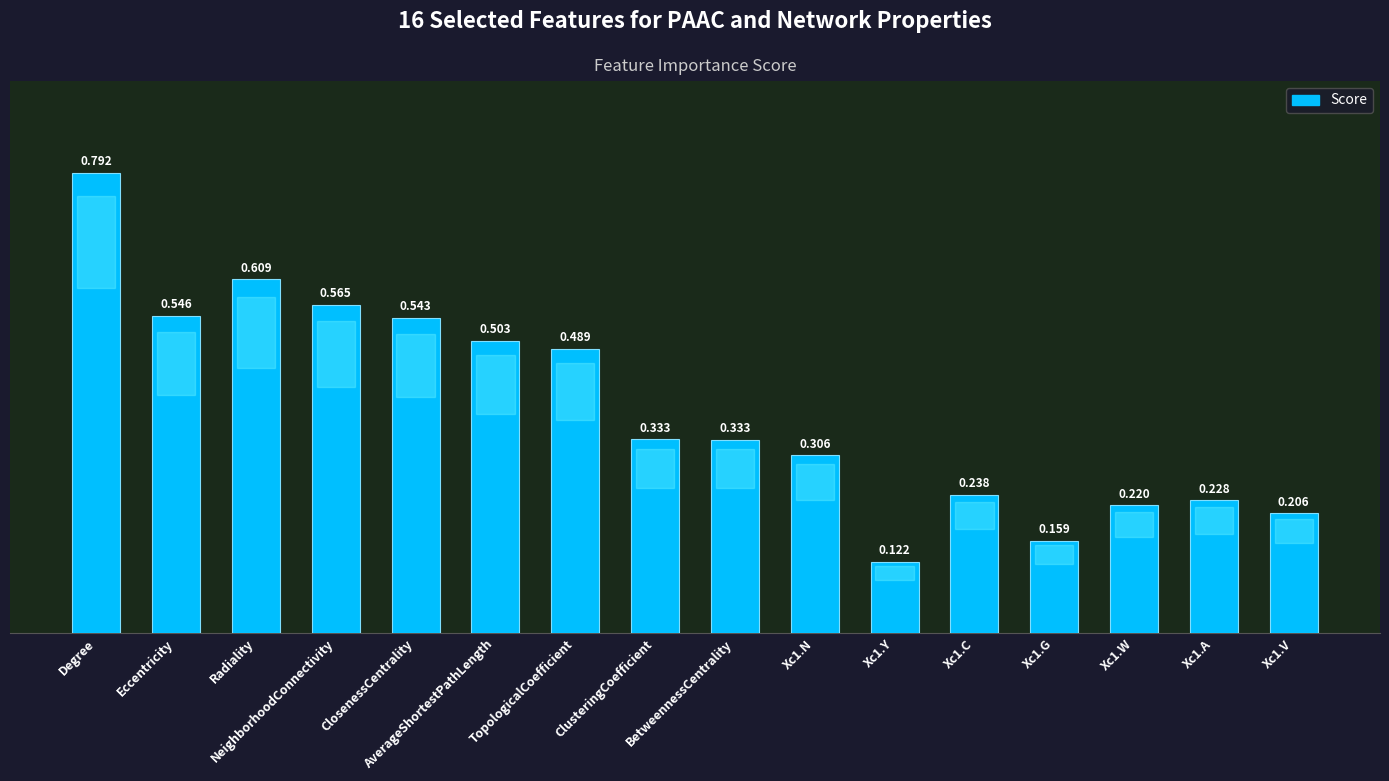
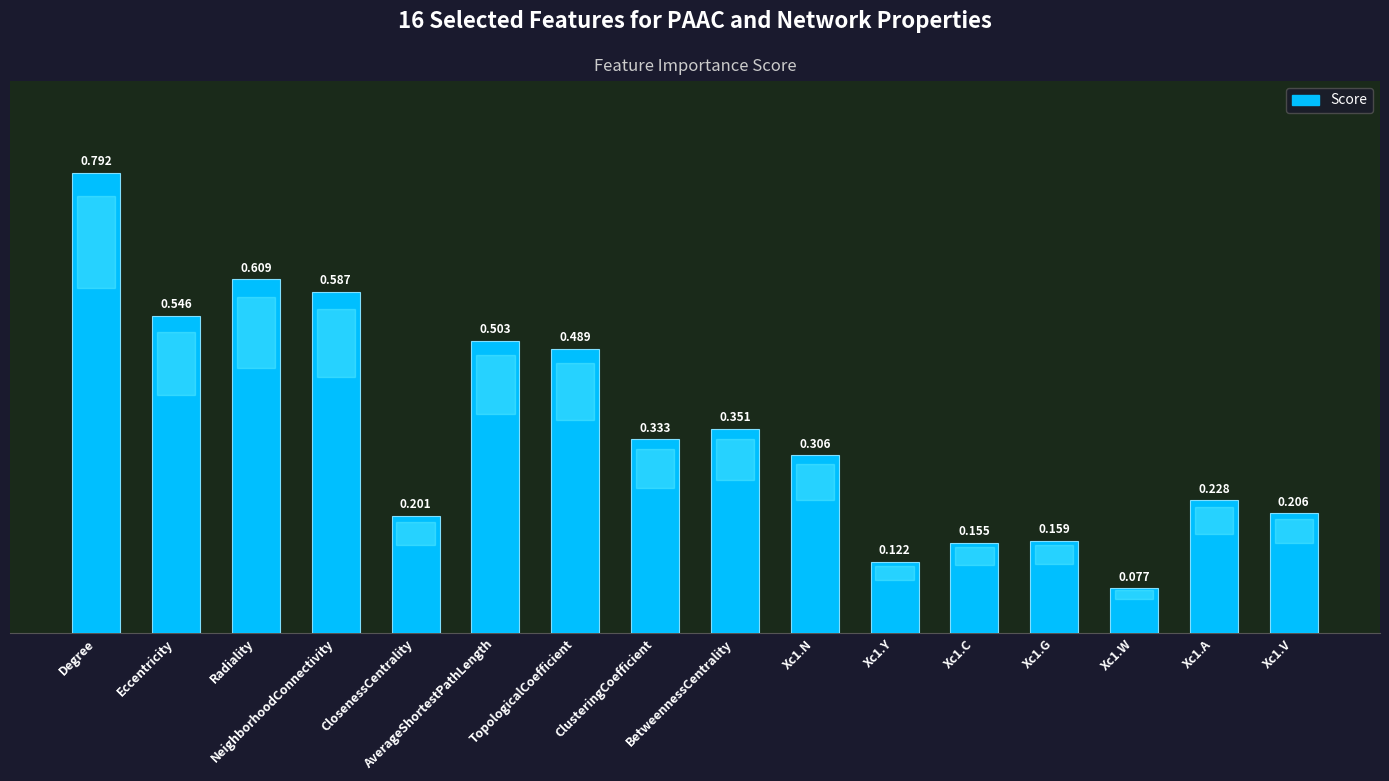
NeighborhoodConnectivity: 0.565 -> 0.587
ClosenessCentrality: 0.543 -> 0.201
BetweennessCentrality: 0.333 -> 0.351
Xc1.C: 0.238 -> 0.155
Xc1.W: 0.220 -> 0.077
